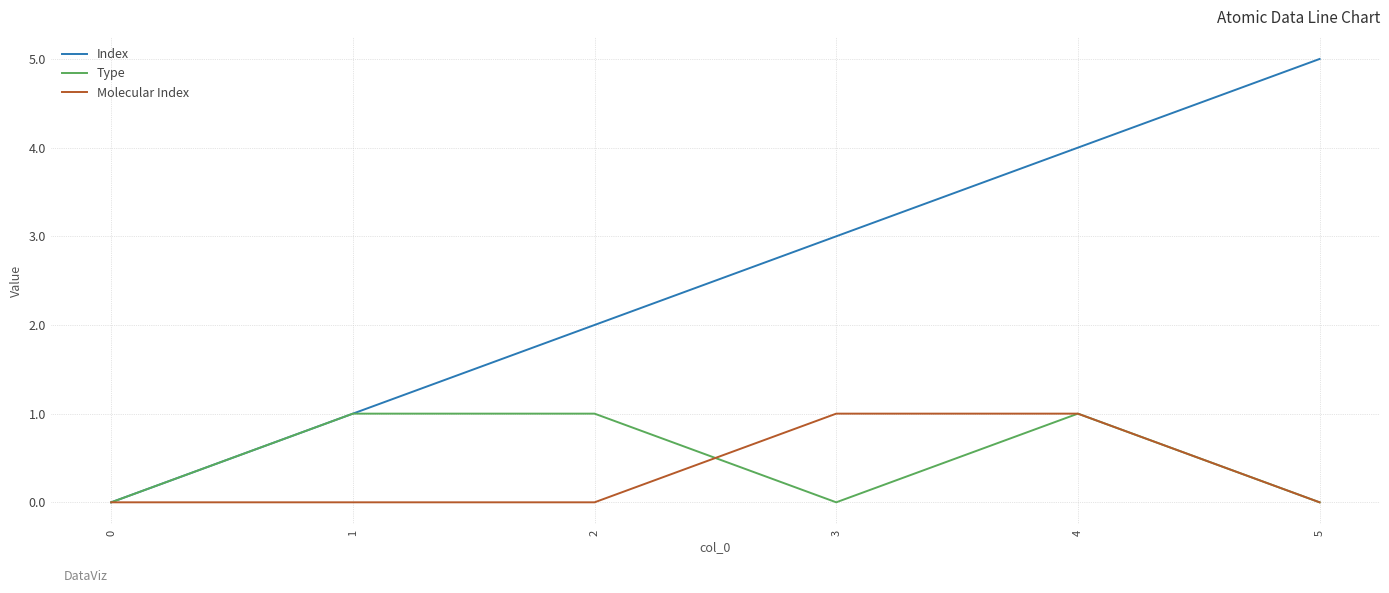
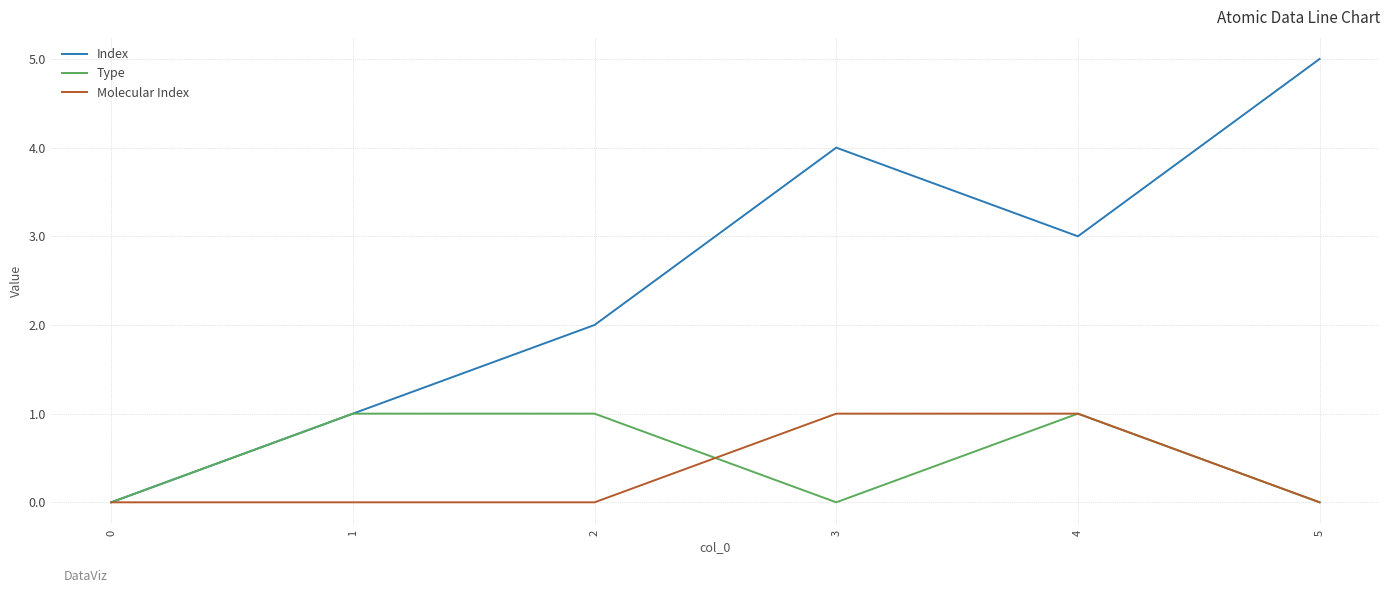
Index, 3: 3 -> 4
Index, 4: 4 -> 3
